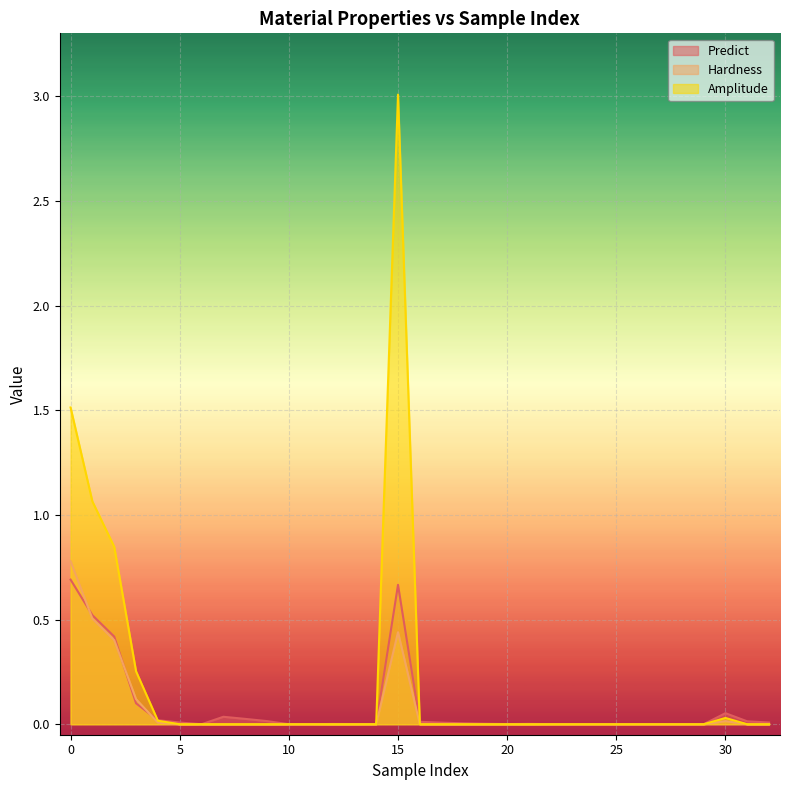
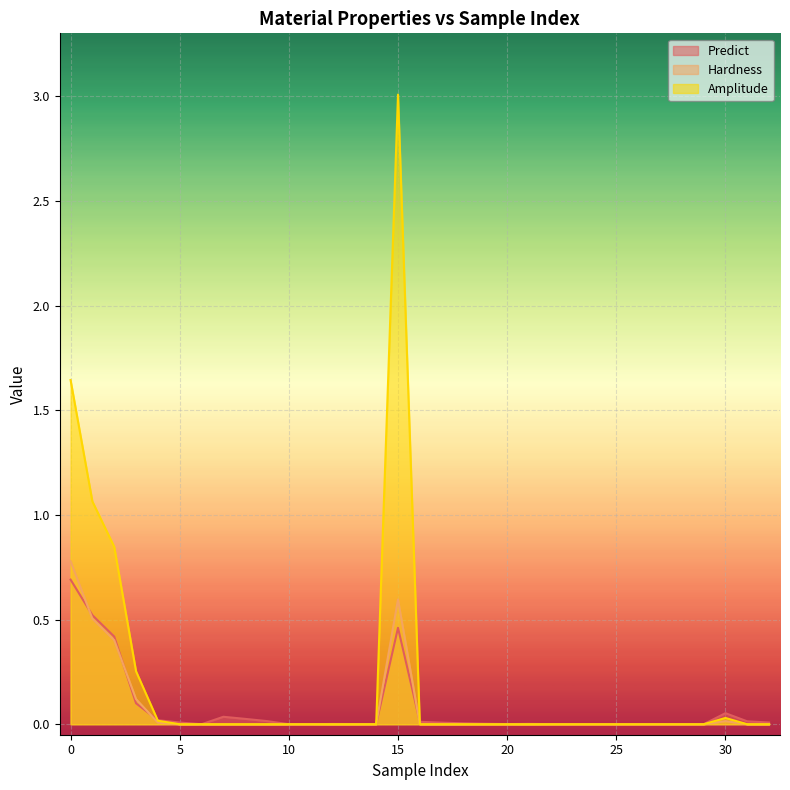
Amplitude, 0: 1.51 -> 1.64
Predict, 15: 0.67 -> 0.46
Hardness, 15: 0.44 -> 0.60
